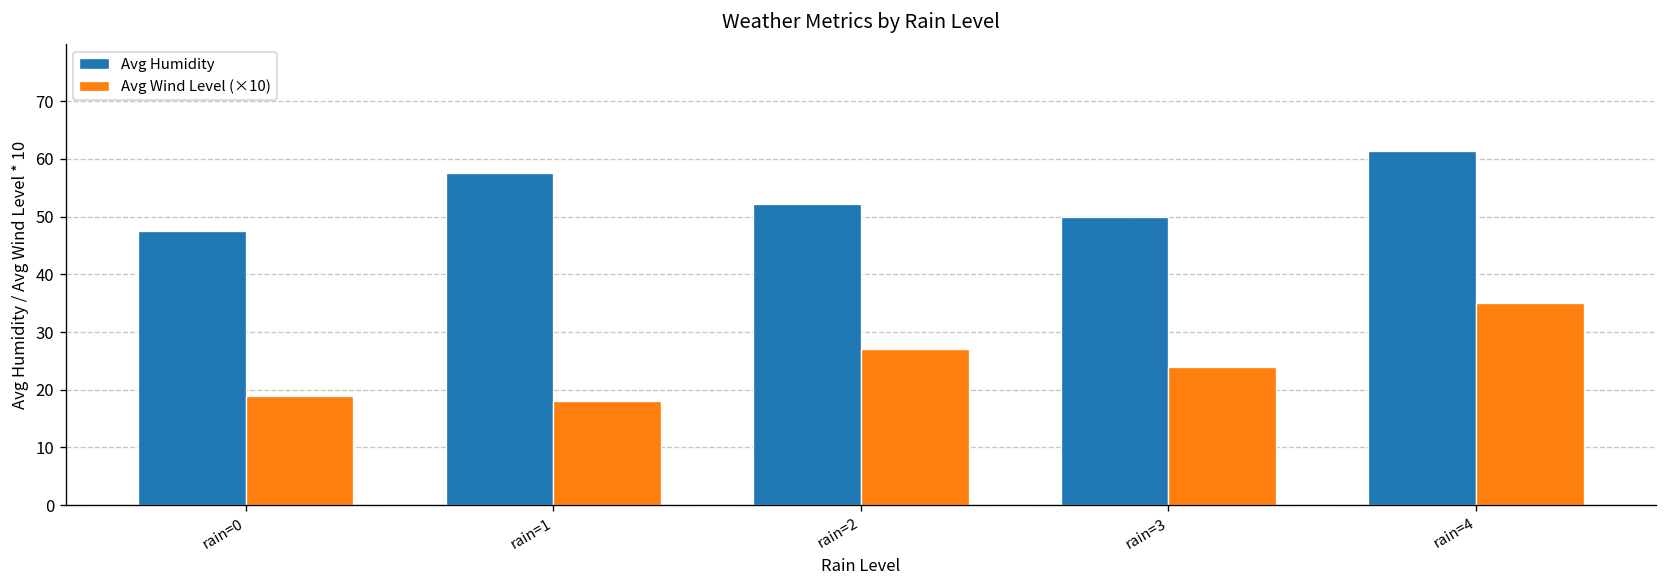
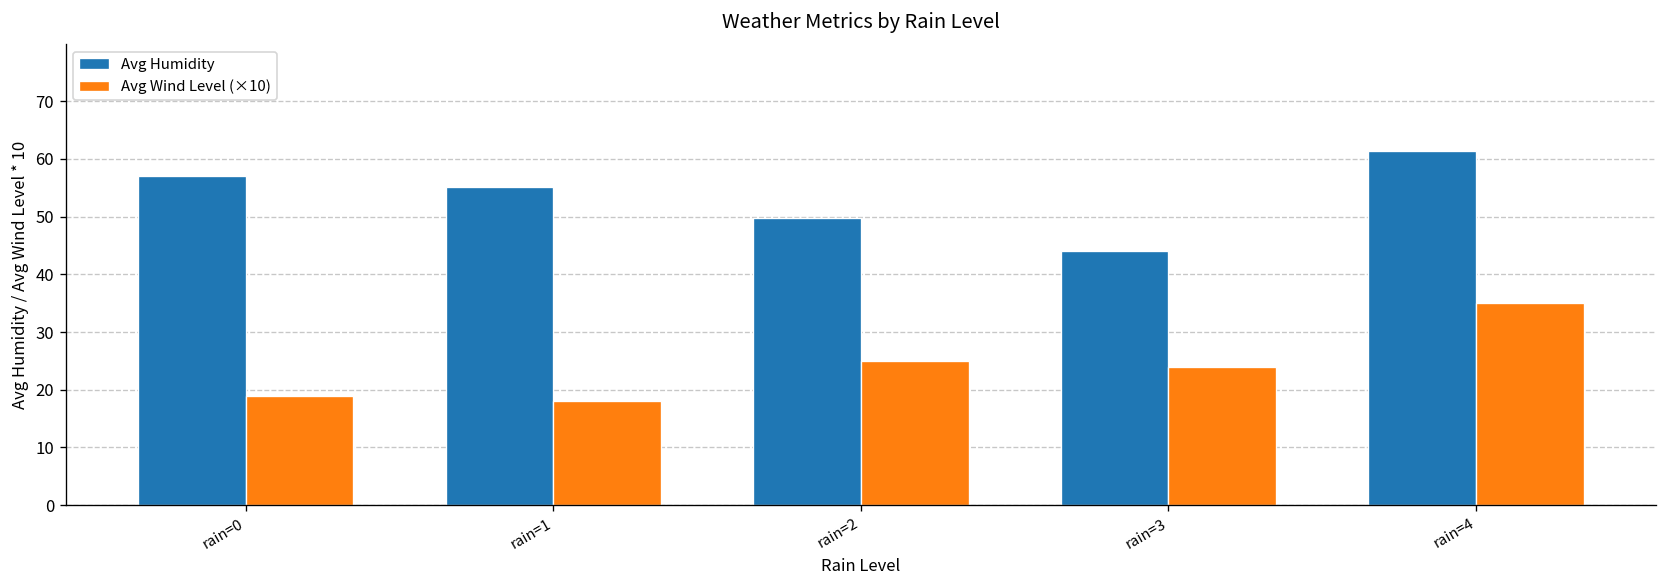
Avg Humidity, rain=0: 48 -> 57
Avg Humidity, rain=1: 58 -> 55
Avg Humidity, rain=2: 52 -> 50
Avg Wind Level (×10), rain=2: 27 -> 25
Avg Humidity, rain=3: 50 -> 44
